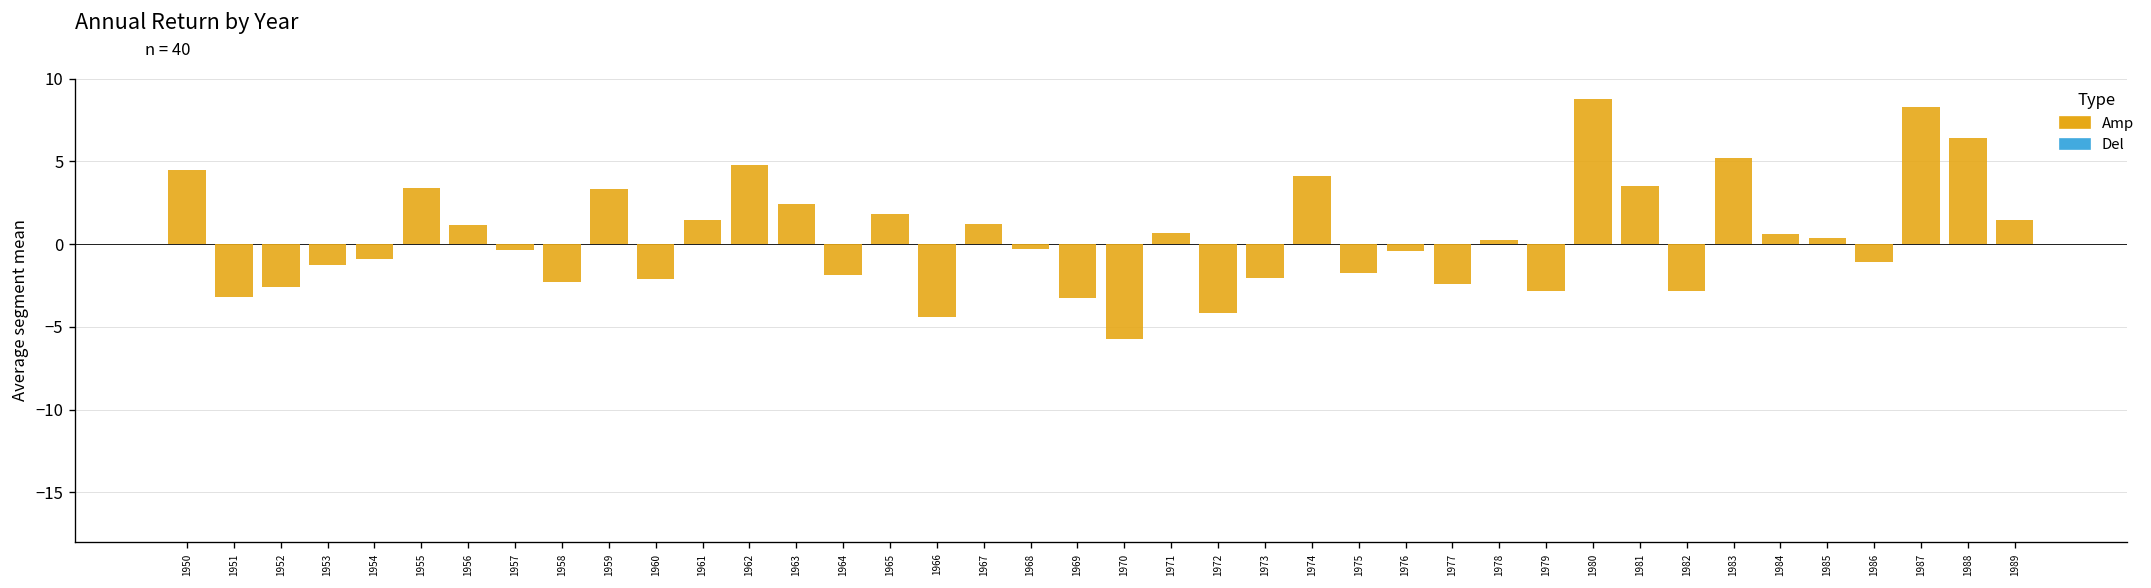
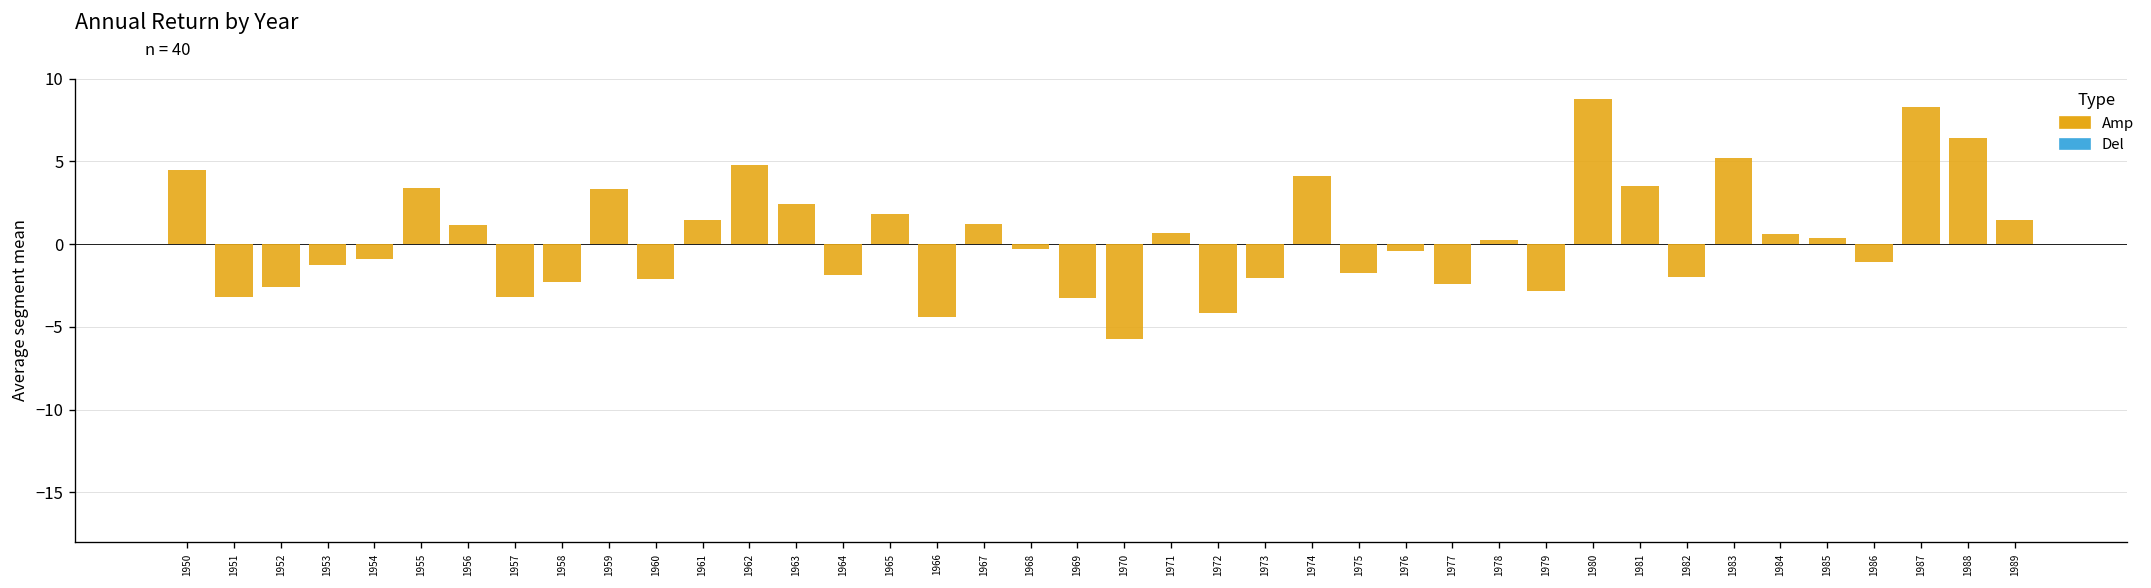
Amp, 1957: -0.4 -> -3.2
Amp, 1982: -2.9 -> -2.0
